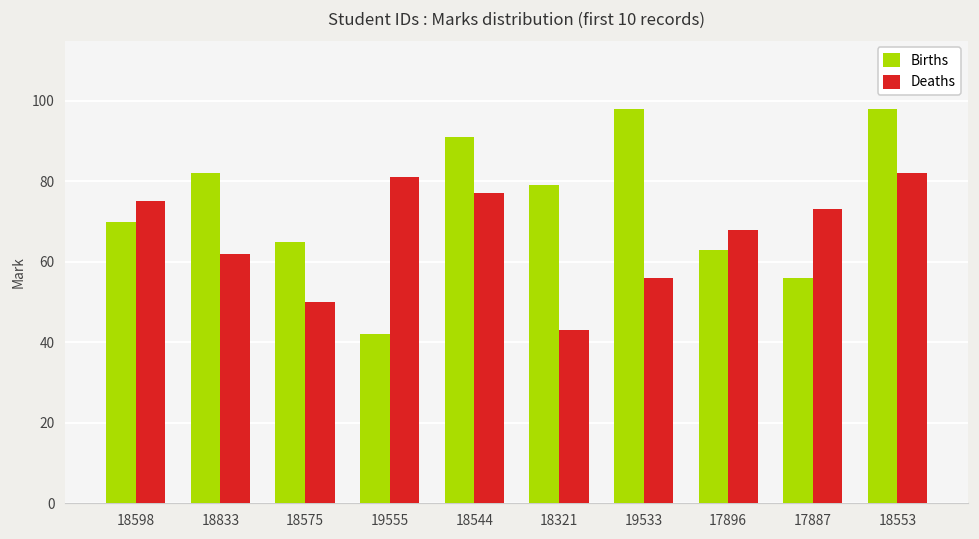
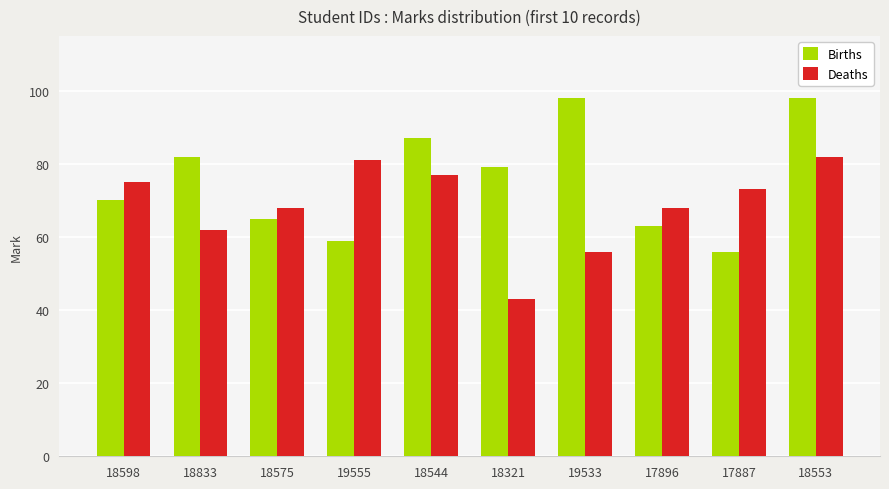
Deaths, 18575: 50 -> 68
Births, 19555: 42 -> 59
Births, 18544: 91 -> 87
